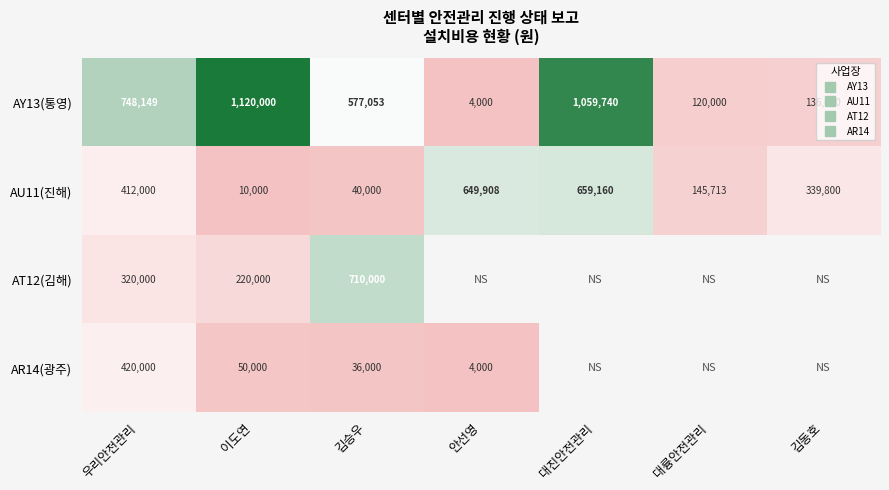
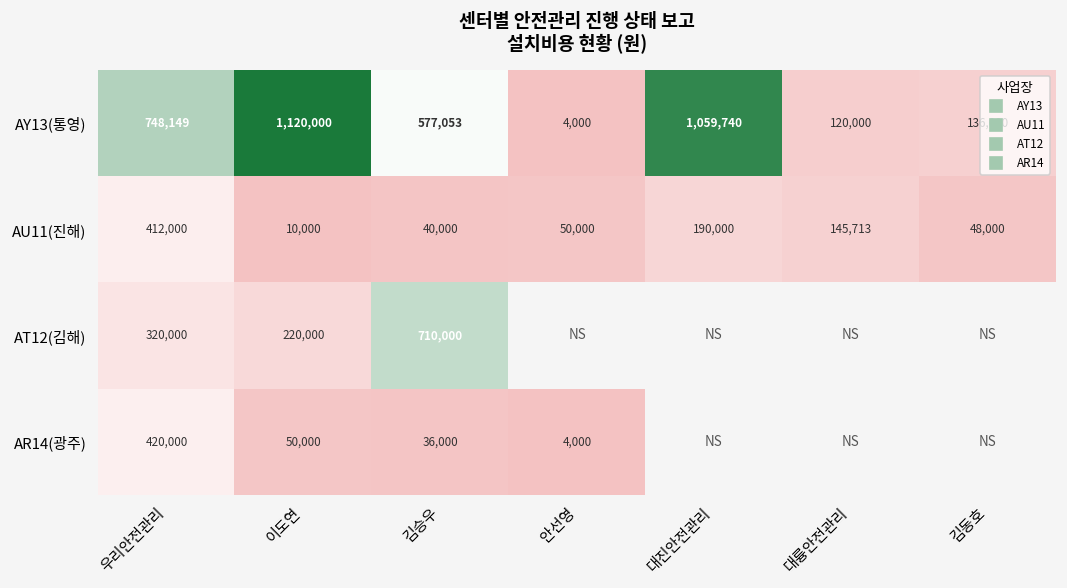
AU11(진해), 안선영: 649,908 -> 50,000
AU11(진해), 대진안전관리: 659,160 -> 190,000
AU11(진해), 김동호: 339,800 -> 48,000
